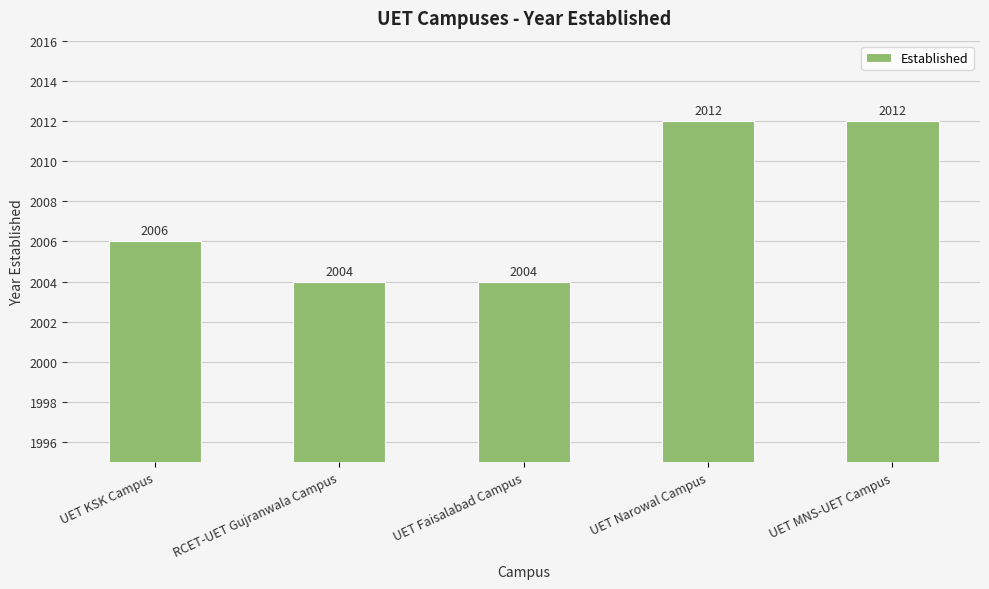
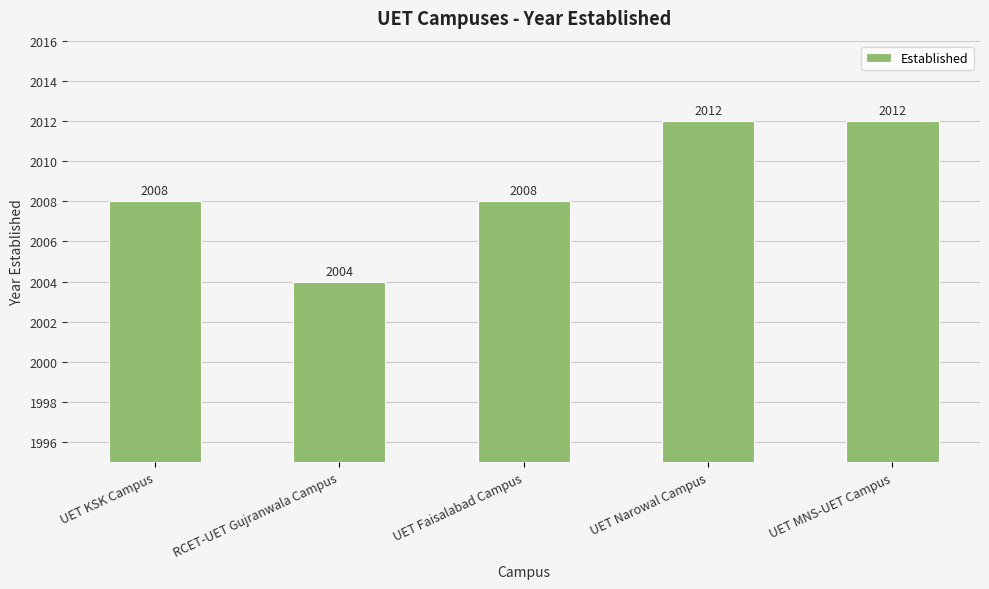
UET KSK Campus: 2006 -> 2008
UET Faisalabad Campus: 2004 -> 2008
